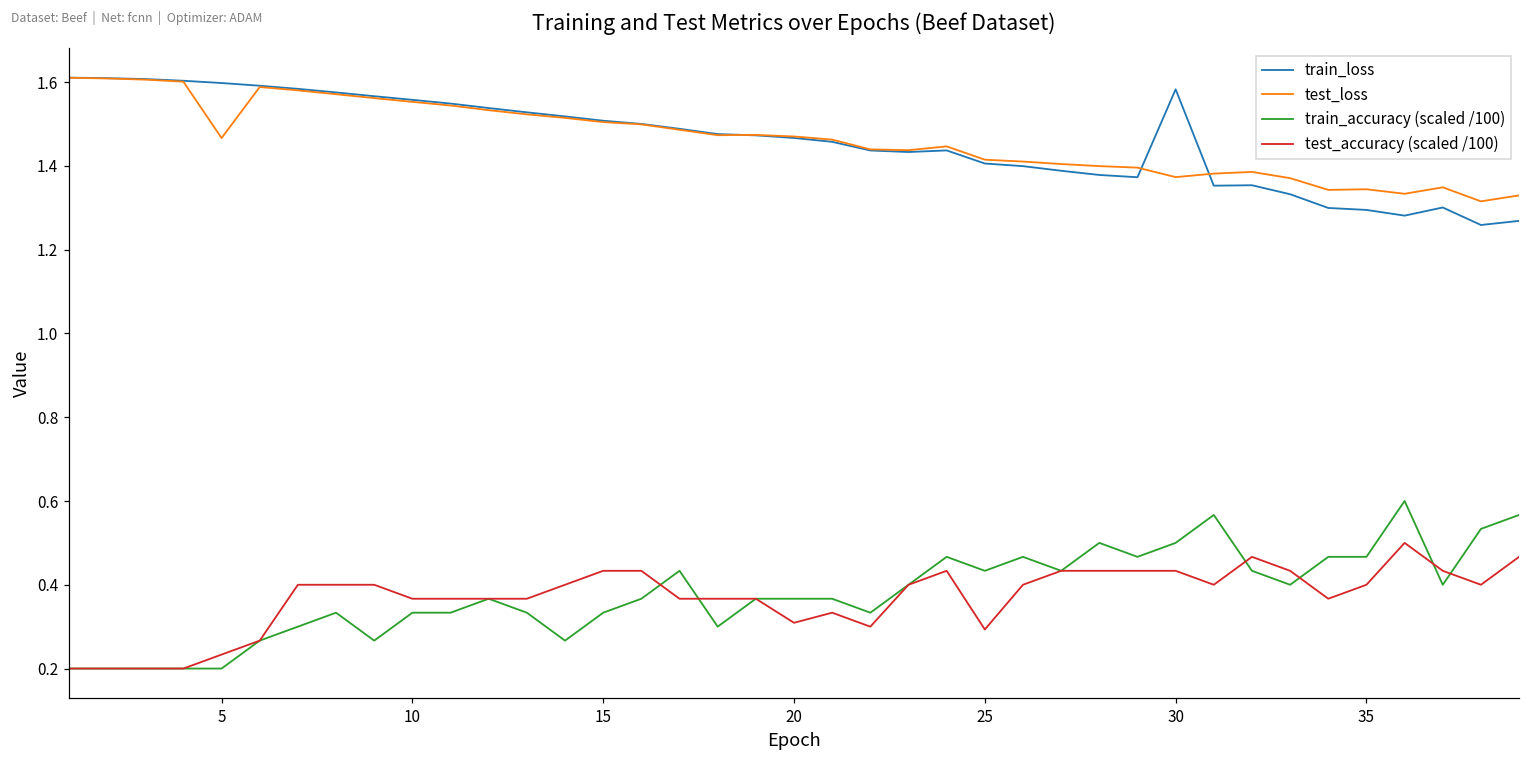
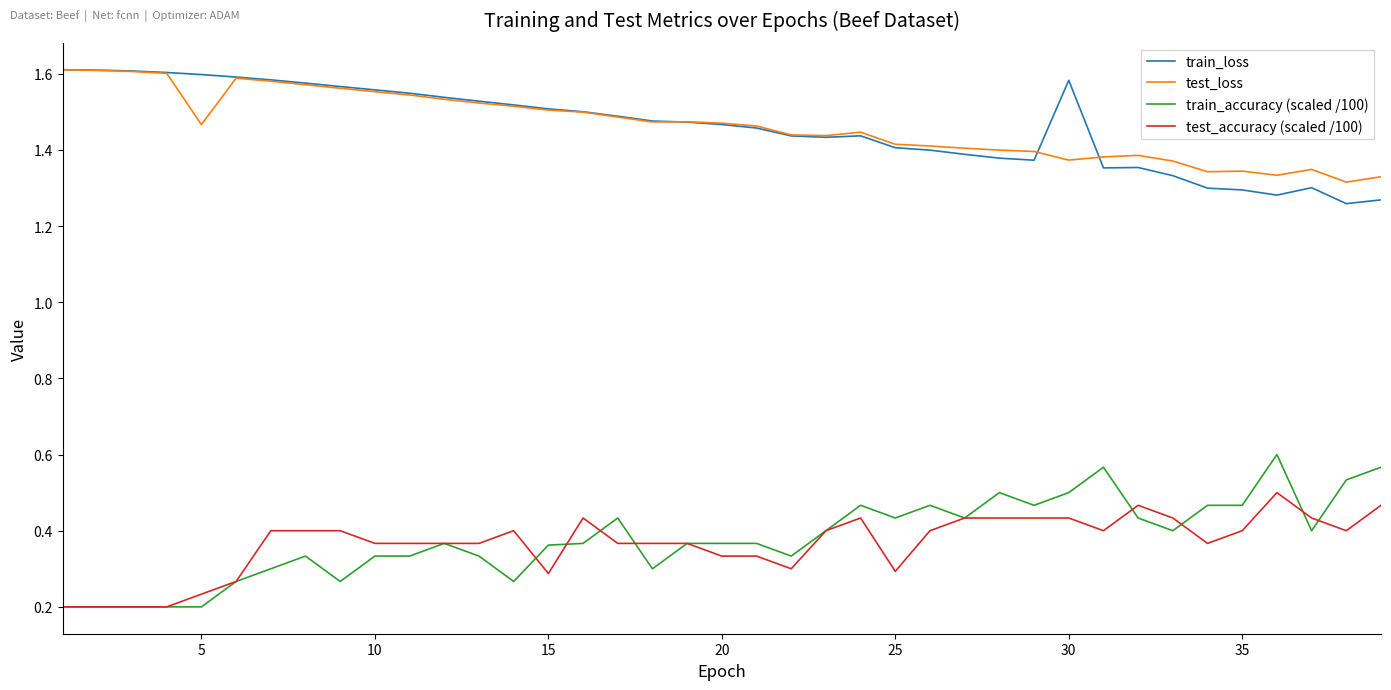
train_accuracy (scaled /100), 15: 0.33 -> 0.36
test_accuracy (scaled /100), 15: 0.43 -> 0.29
test_accuracy (scaled /100), 20: 0.31 -> 0.33
